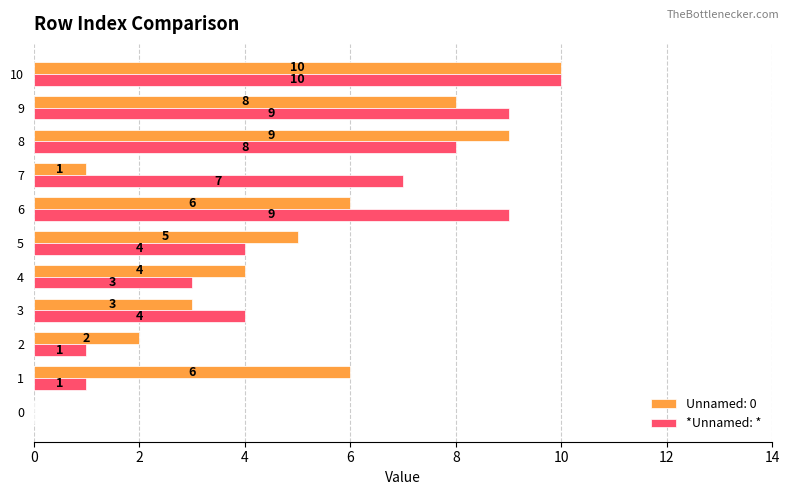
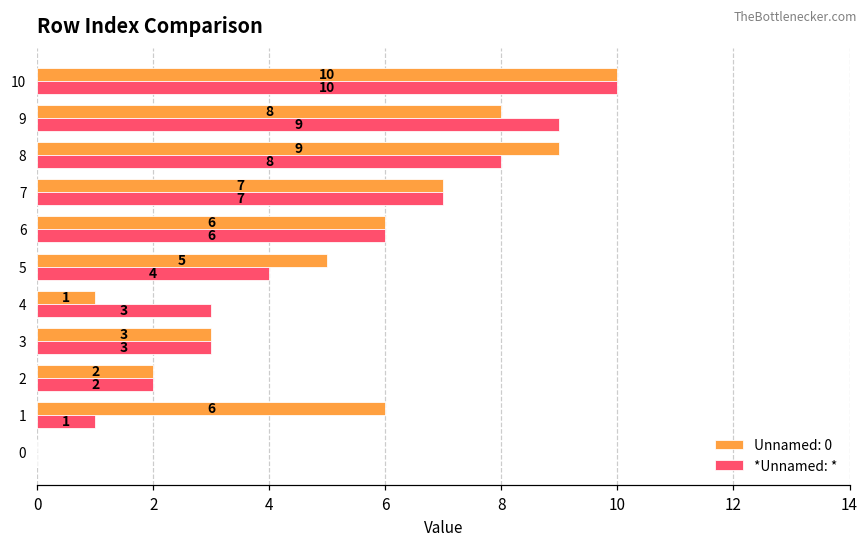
Unnamed: 0, 7: 1 -> 7
*Unnamed: *, 6: 9 -> 6
Unnamed: 0, 4: 4 -> 1
*Unnamed: *, 3: 4 -> 3
*Unnamed: *, 2: 1 -> 2
